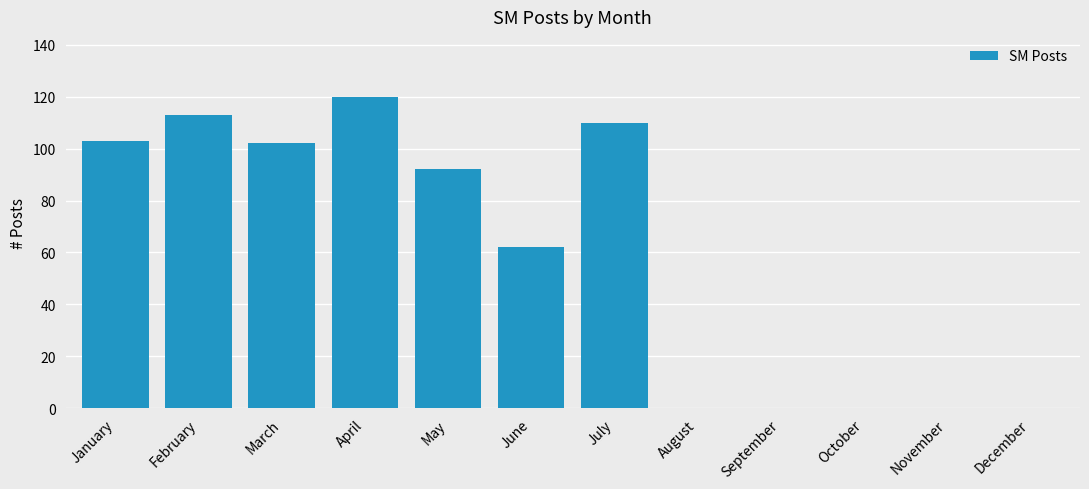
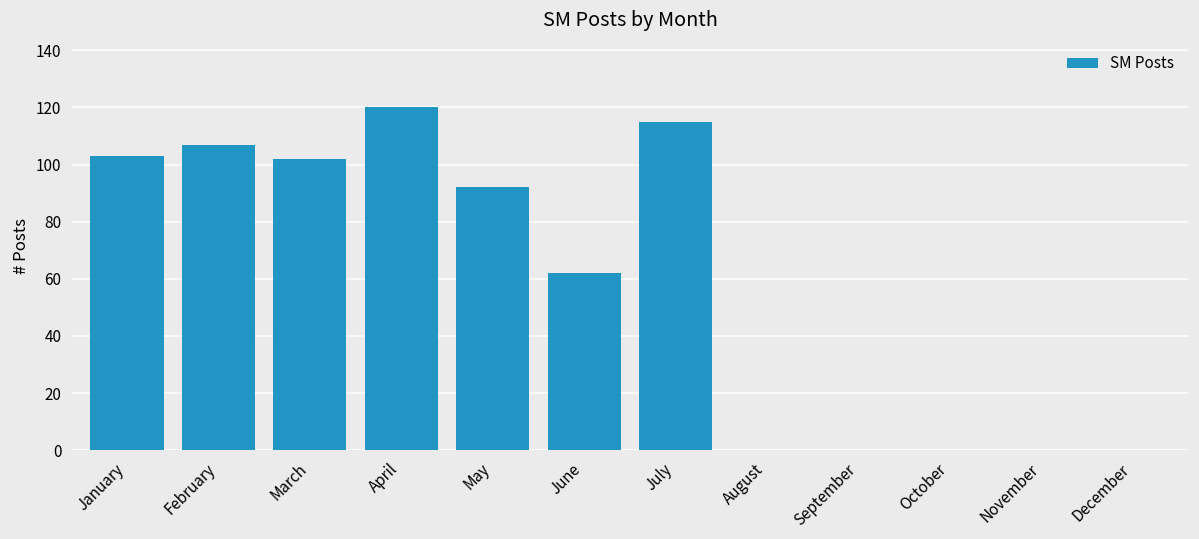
February: 113 -> 107
July: 110 -> 115
